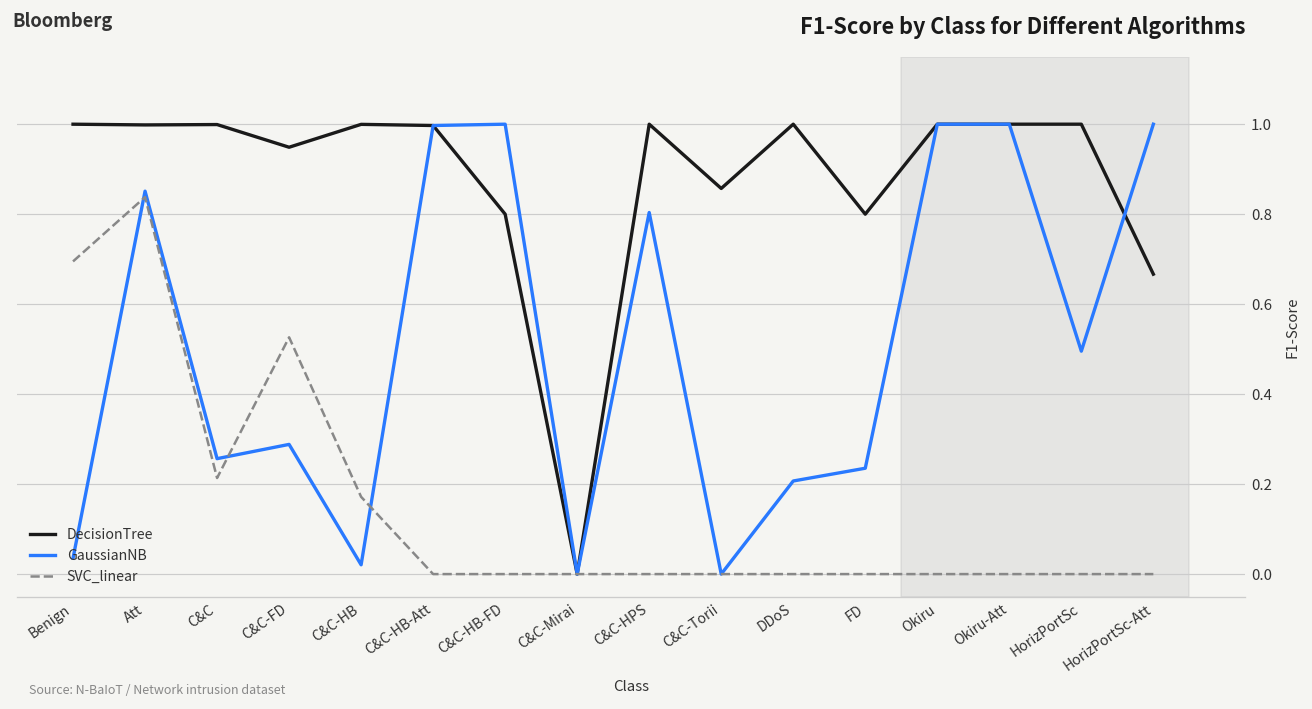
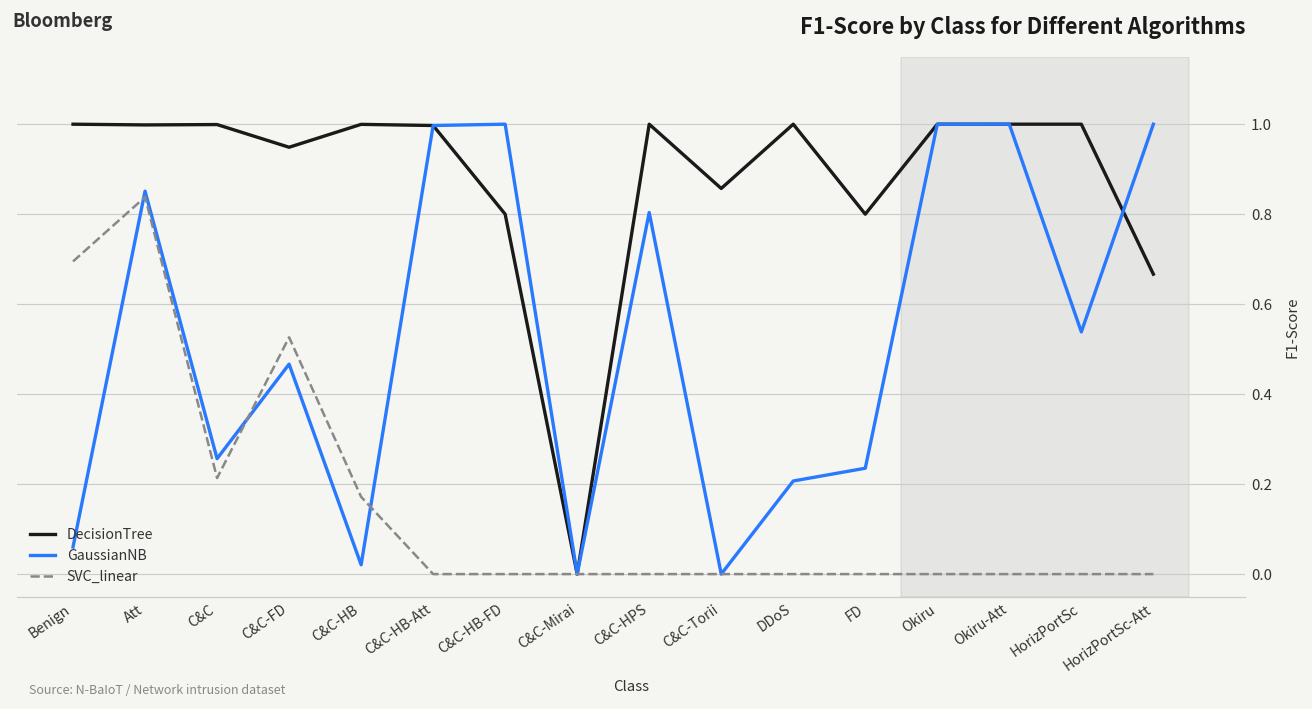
GaussianNB, Benign: 0.04 -> 0.06
GaussianNB, C&C-FD: 0.29 -> 0.47
GaussianNB, HorizPortSc: 0.50 -> 0.54
